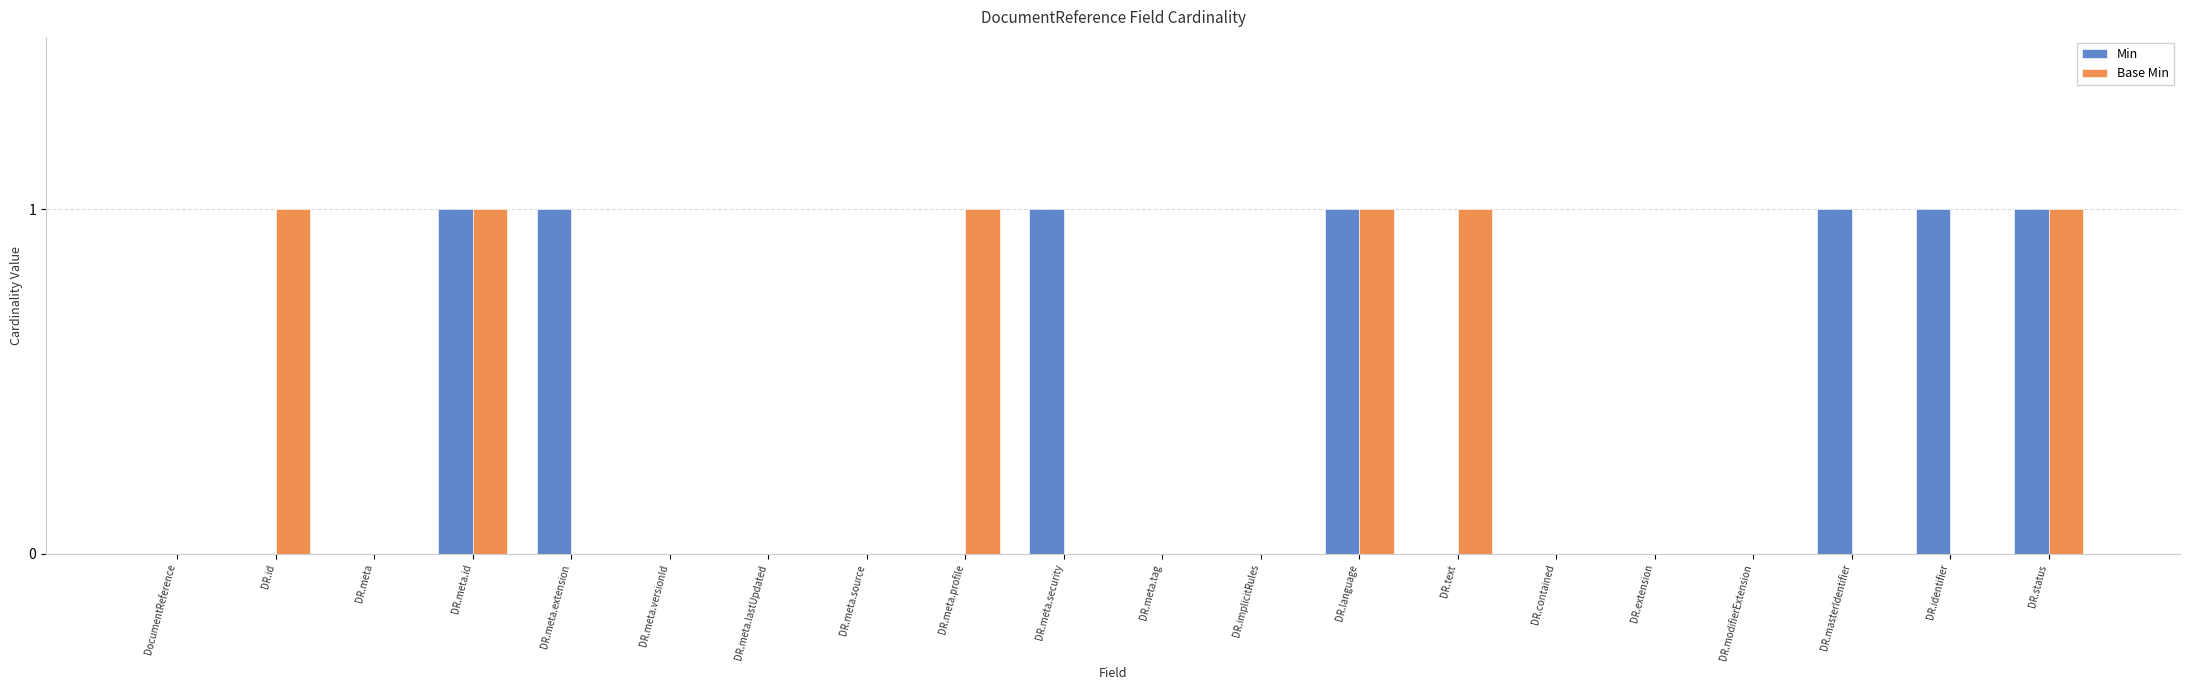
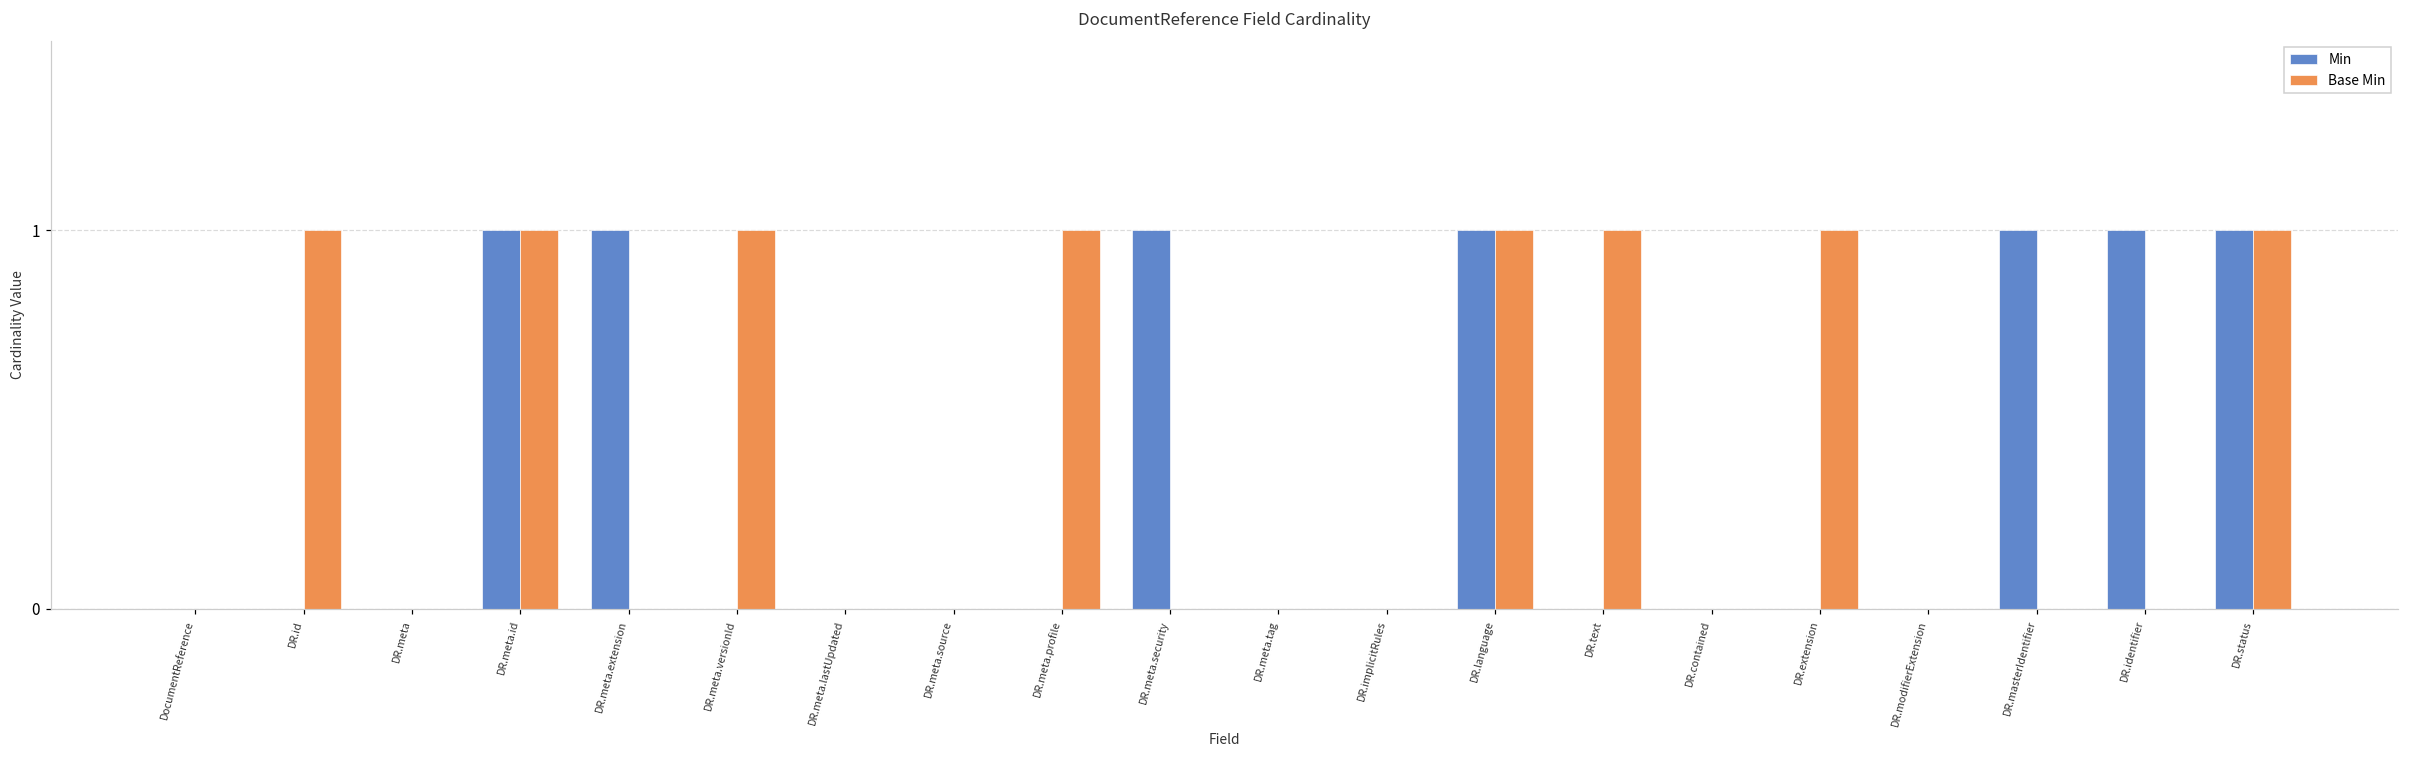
Base Min, DR.meta.versionId: 0 -> 1
Base Min, DR.extension: 0 -> 1
